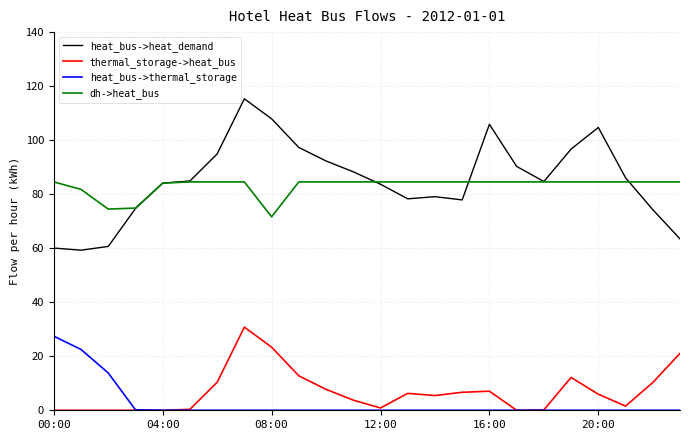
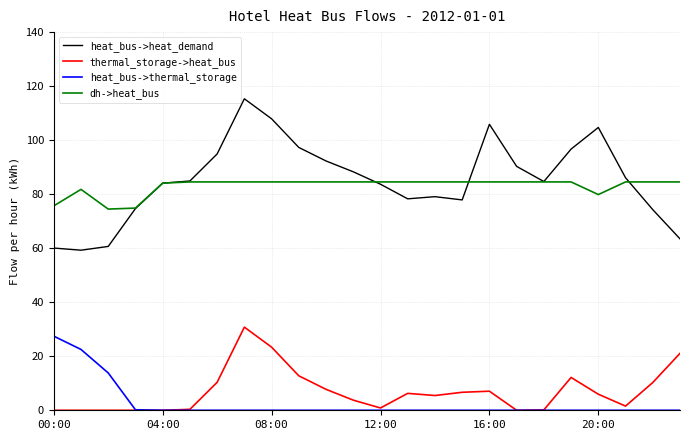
dh->heat_bus, 00:00: 85 -> 76
dh->heat_bus, 08:00: 72 -> 85
dh->heat_bus, 20:00: 85 -> 80
